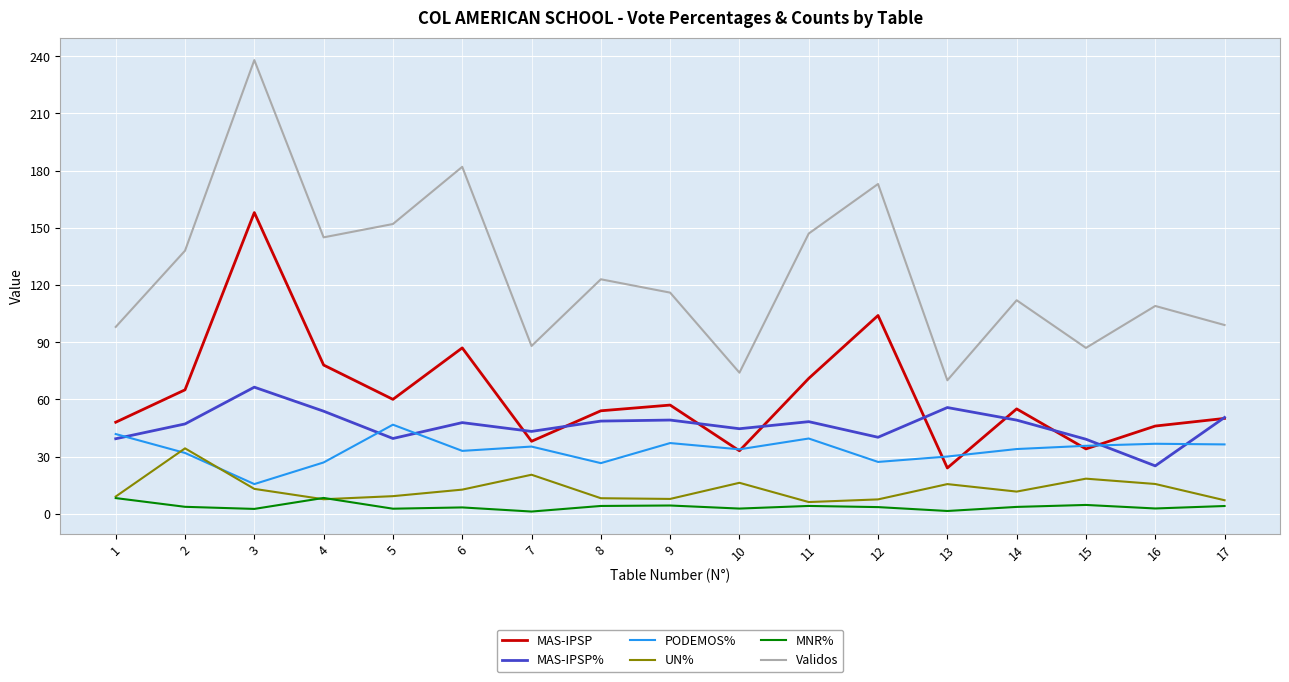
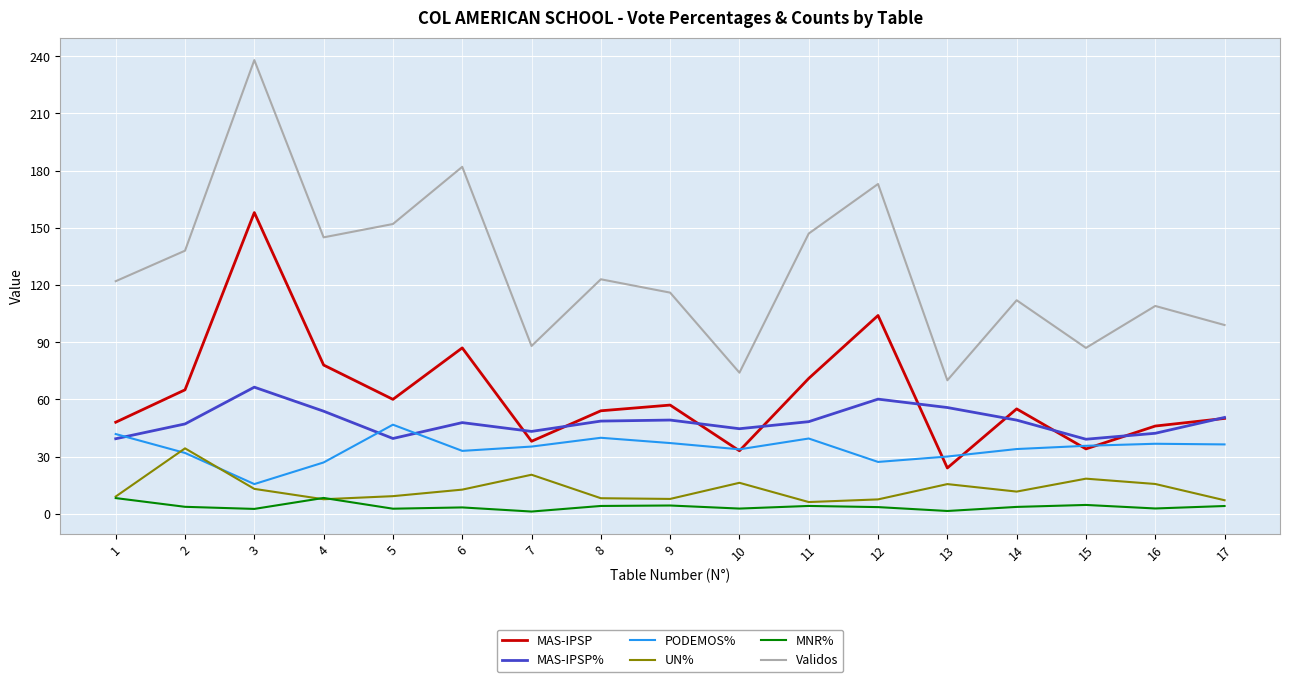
Validos, 1: 98 -> 122
PODEMOS%, 8: 27 -> 40
MAS-IPSP%, 12: 40 -> 60
MAS-IPSP%, 16: 25 -> 42
